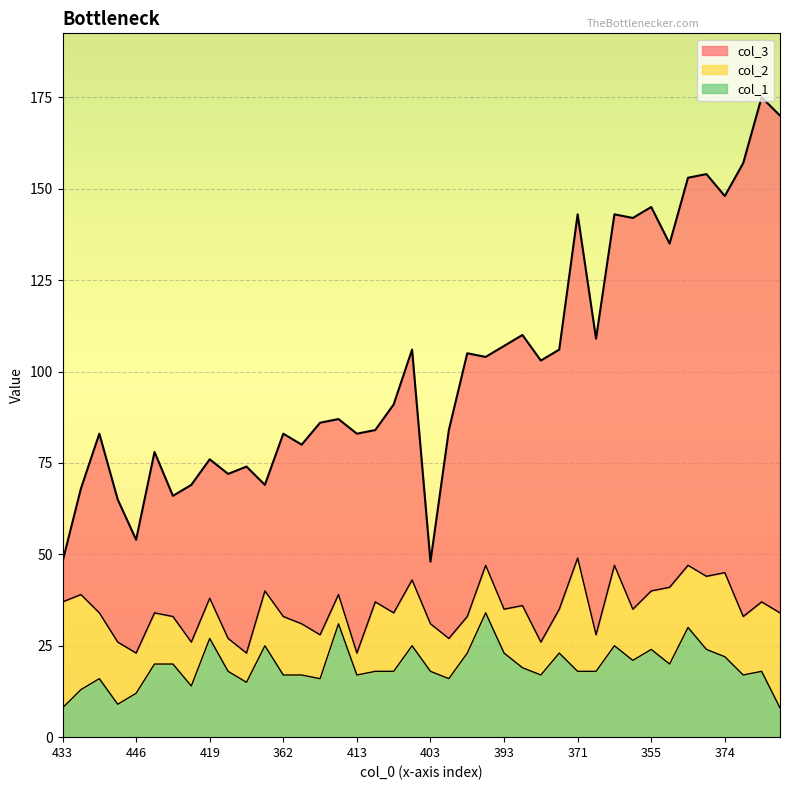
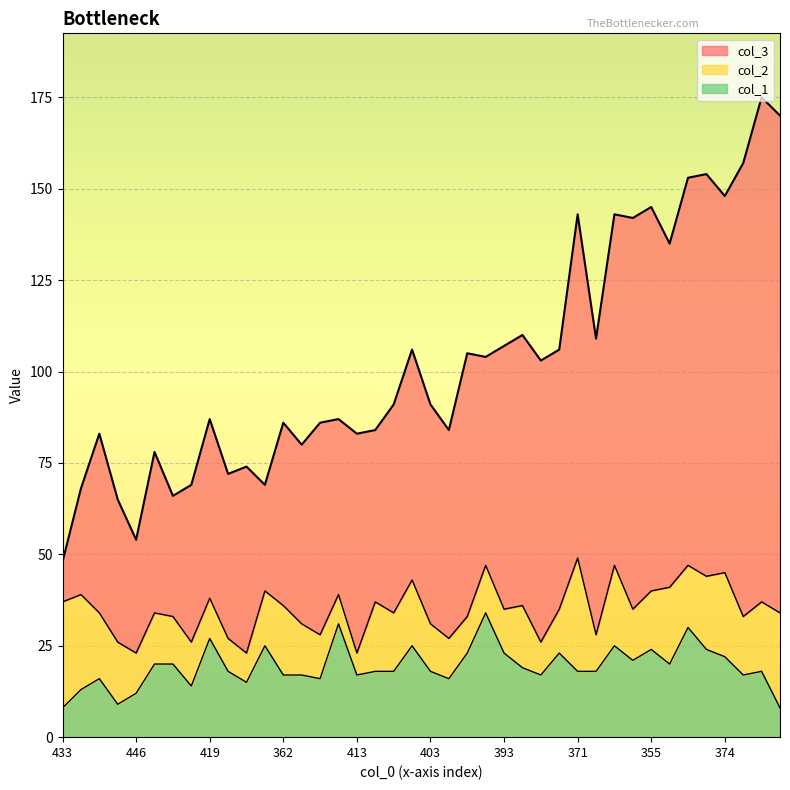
col_3, 419: 38 -> 49
col_2, 362: 16 -> 19
col_3, 403: 17 -> 60
